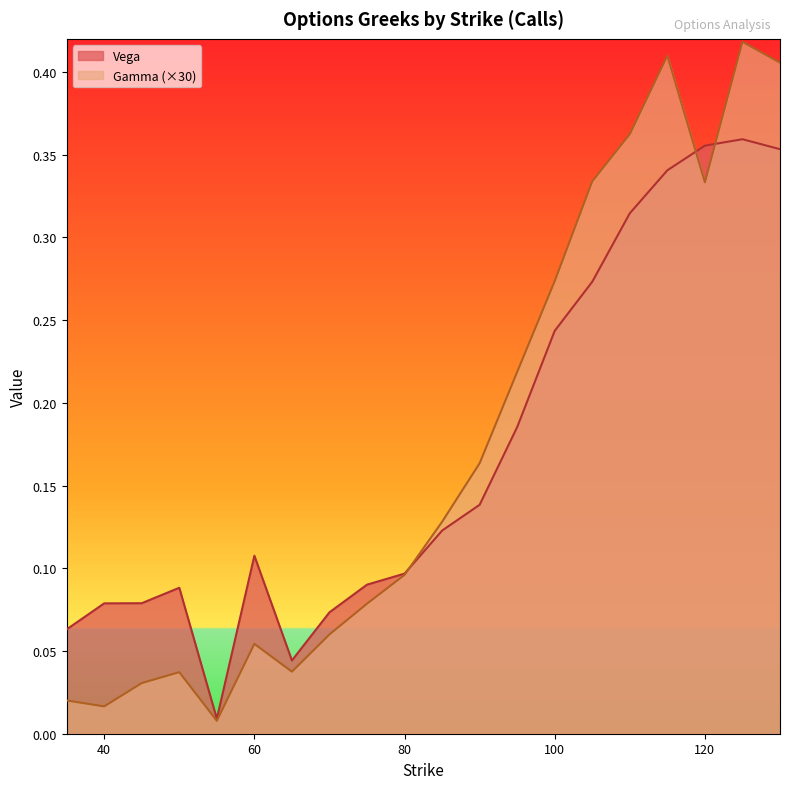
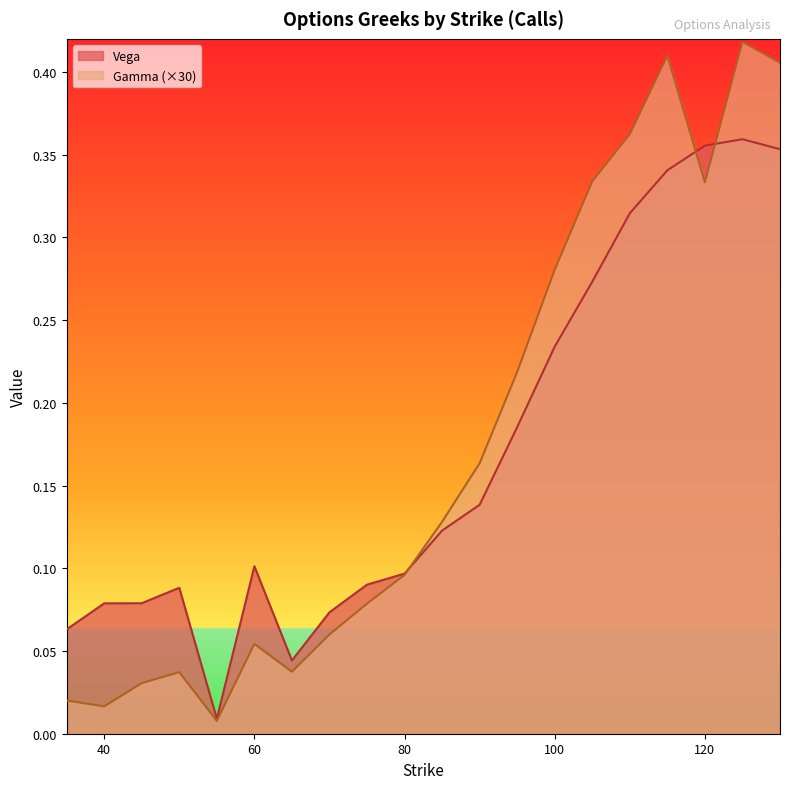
Vega, 60: 0.108 -> 0.101
Vega, 100: 0.244 -> 0.234
Gamma (×30), 100: 0.274 -> 0.281
